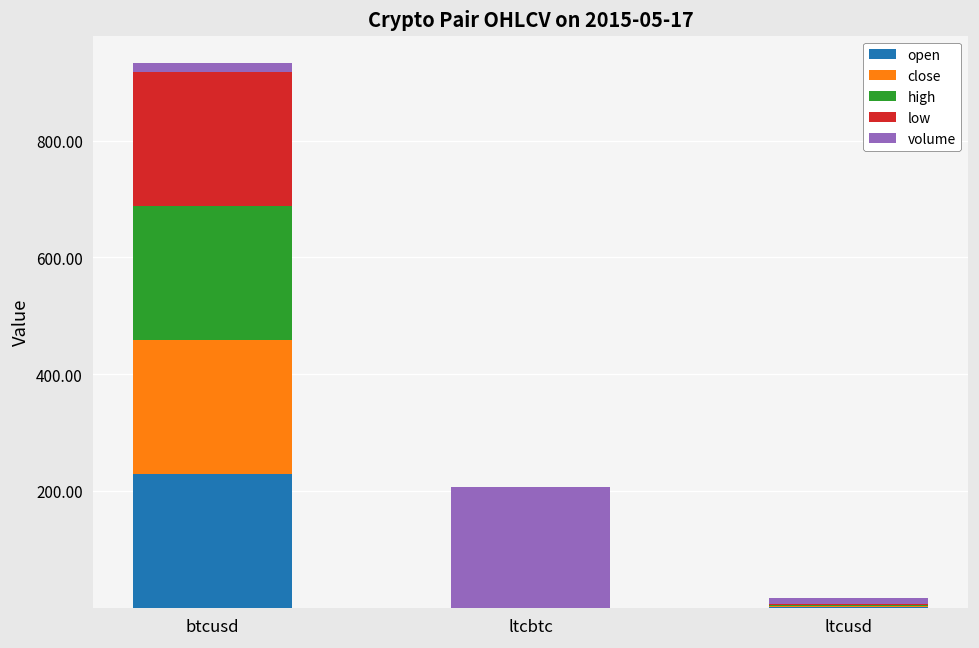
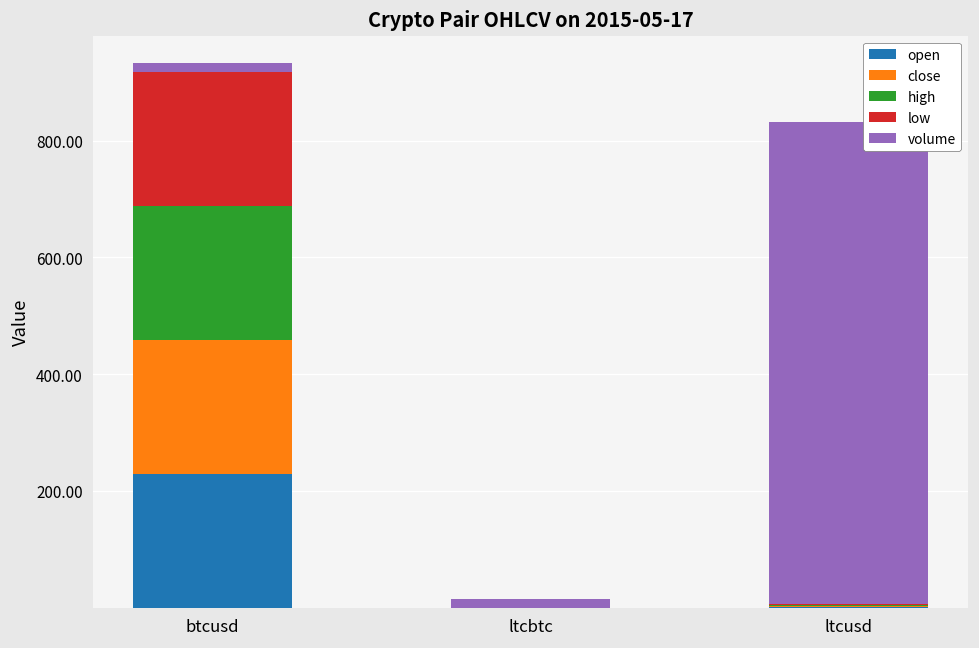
volume, ltcbtc: 210 -> 20
volume, ltcusd: 10 -> 830
